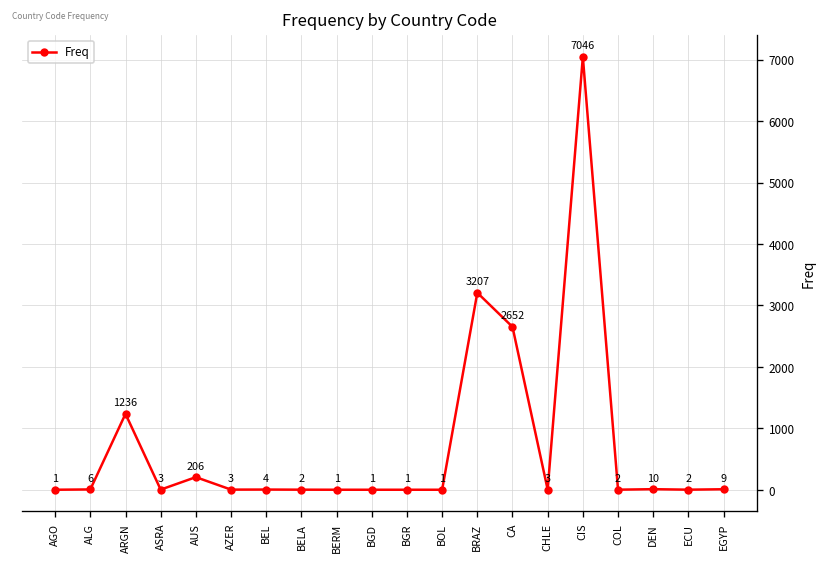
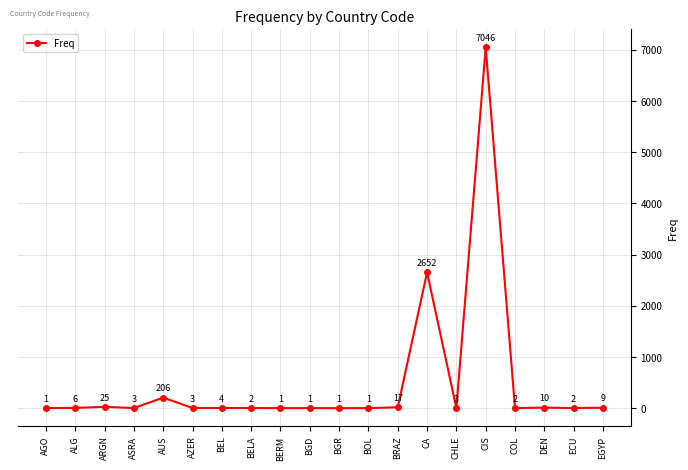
ARGN: 1236 -> 25
BRAZ: 3207 -> 17
